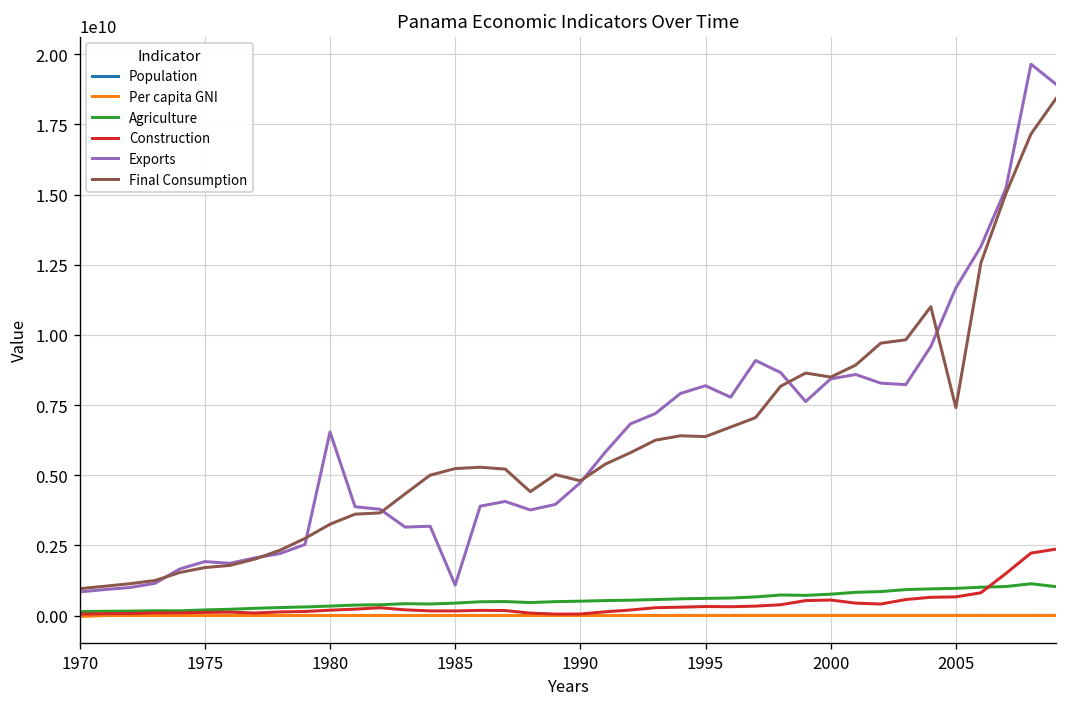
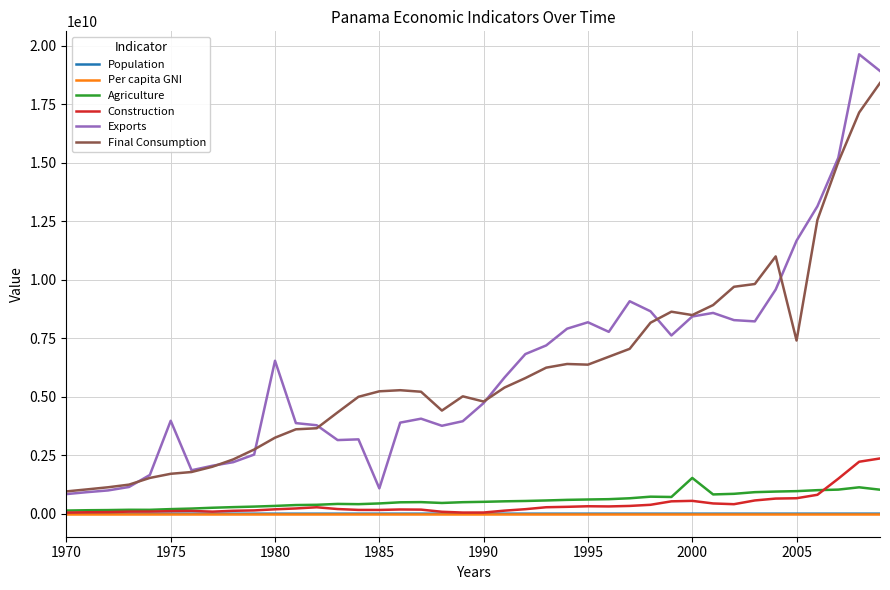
Exports, 1975: 1900000000 -> 4000000000
Agriculture, 2000: 800000000 -> 1500000000
